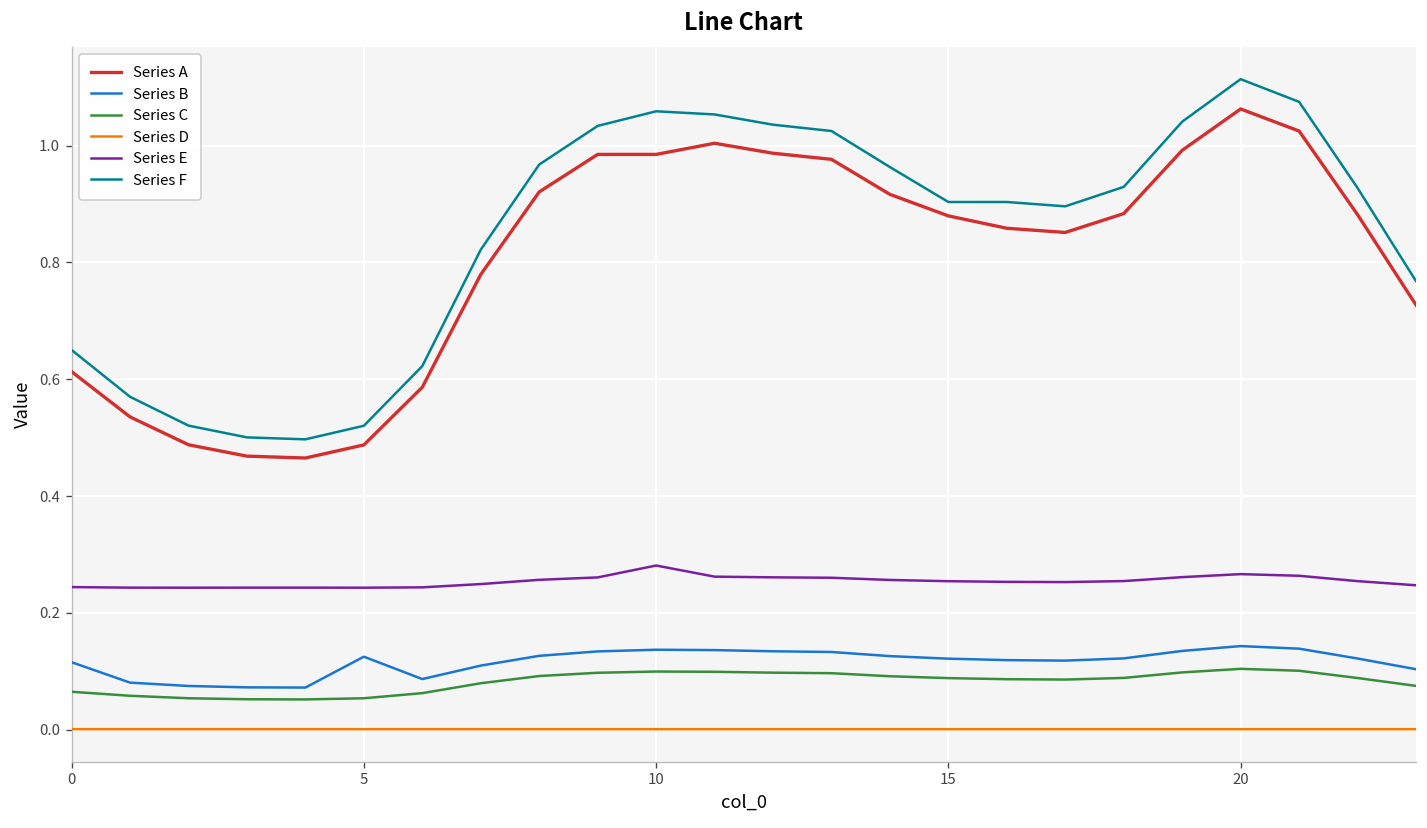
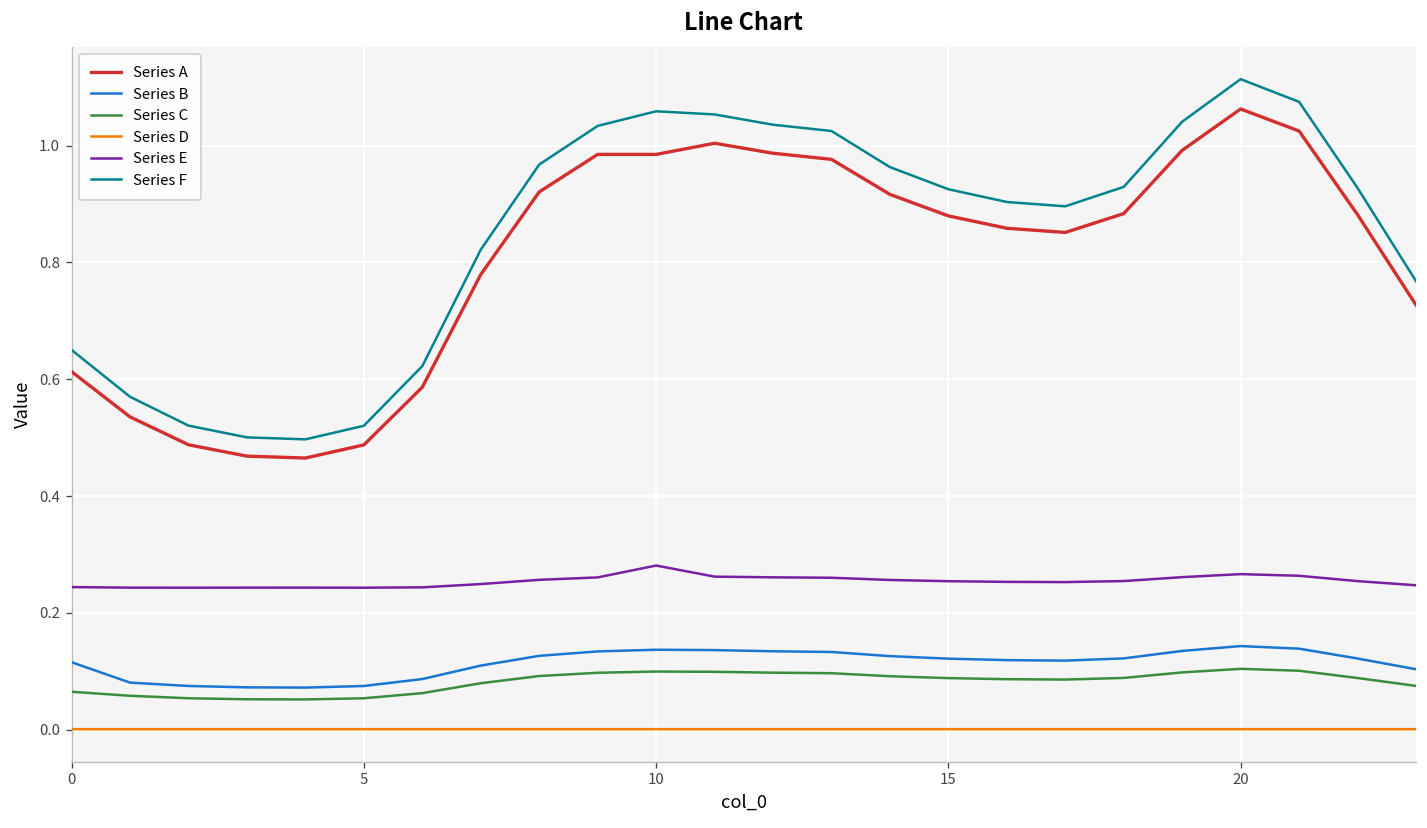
Series B, 5: 0.12 -> 0.07
Series F, 15: 0.90 -> 0.93
